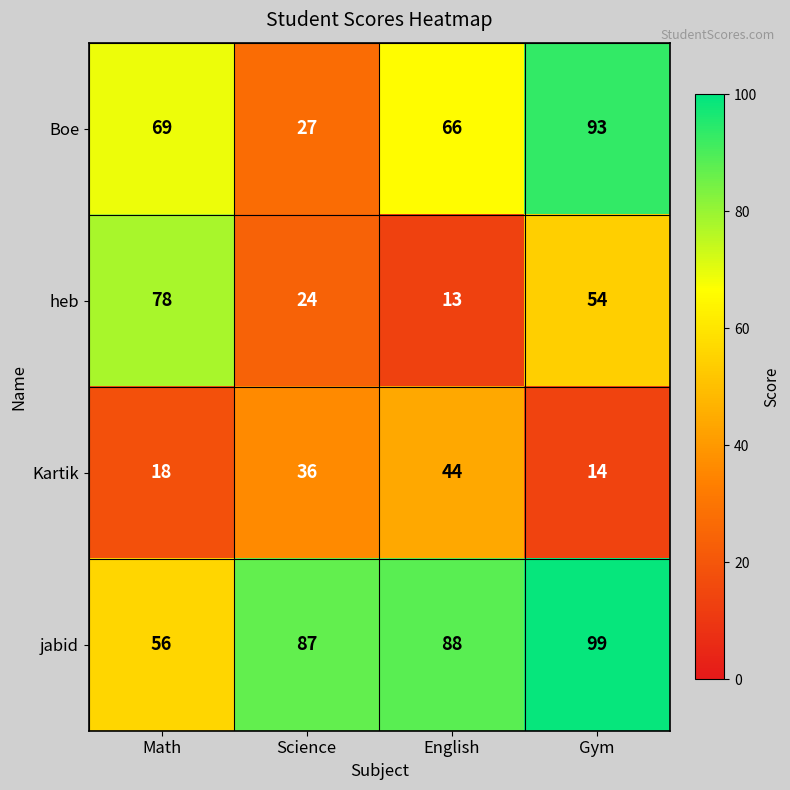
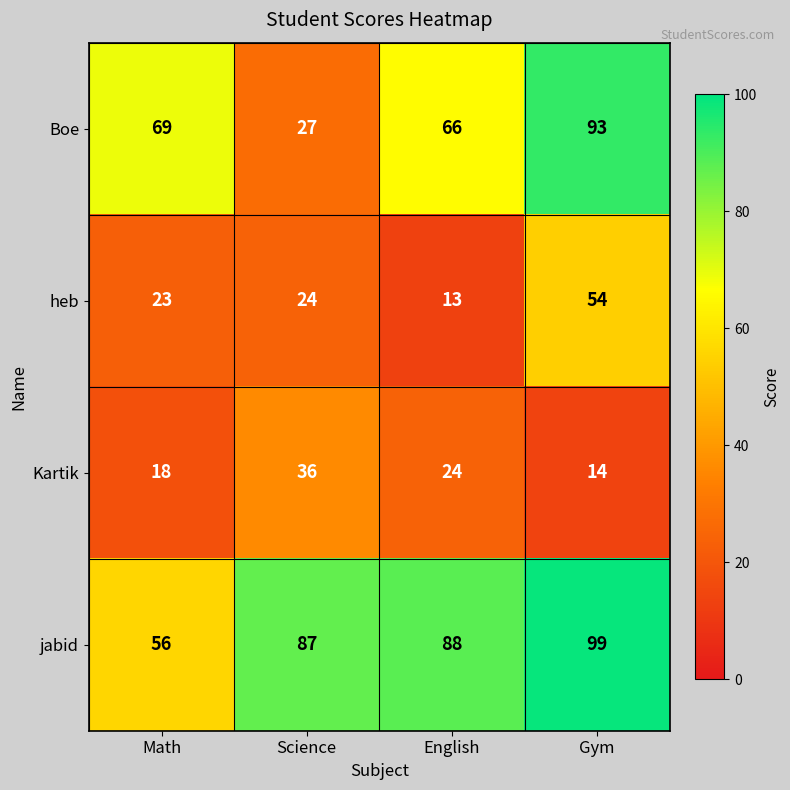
heb, Math: 78 -> 23
Kartik, English: 44 -> 24
